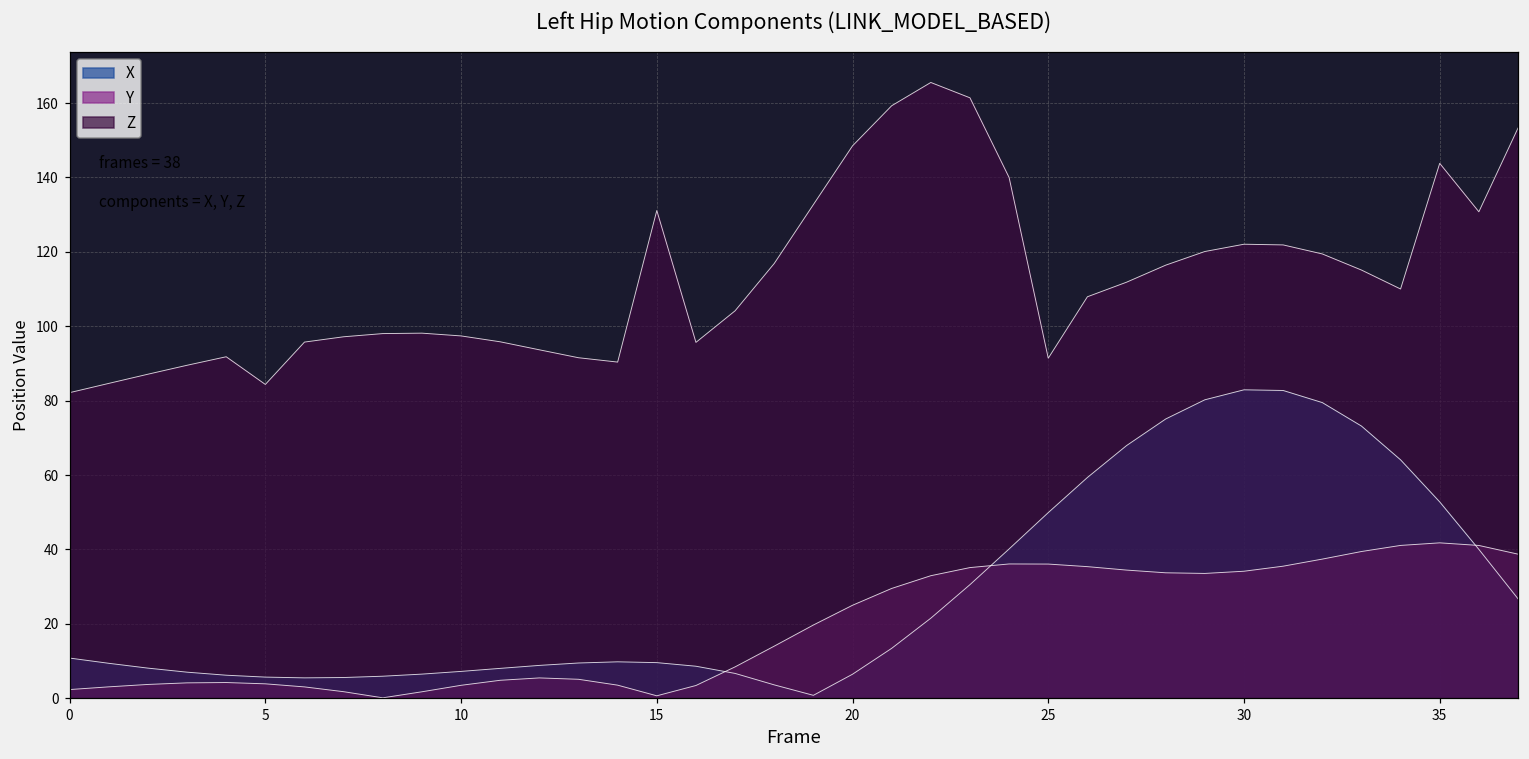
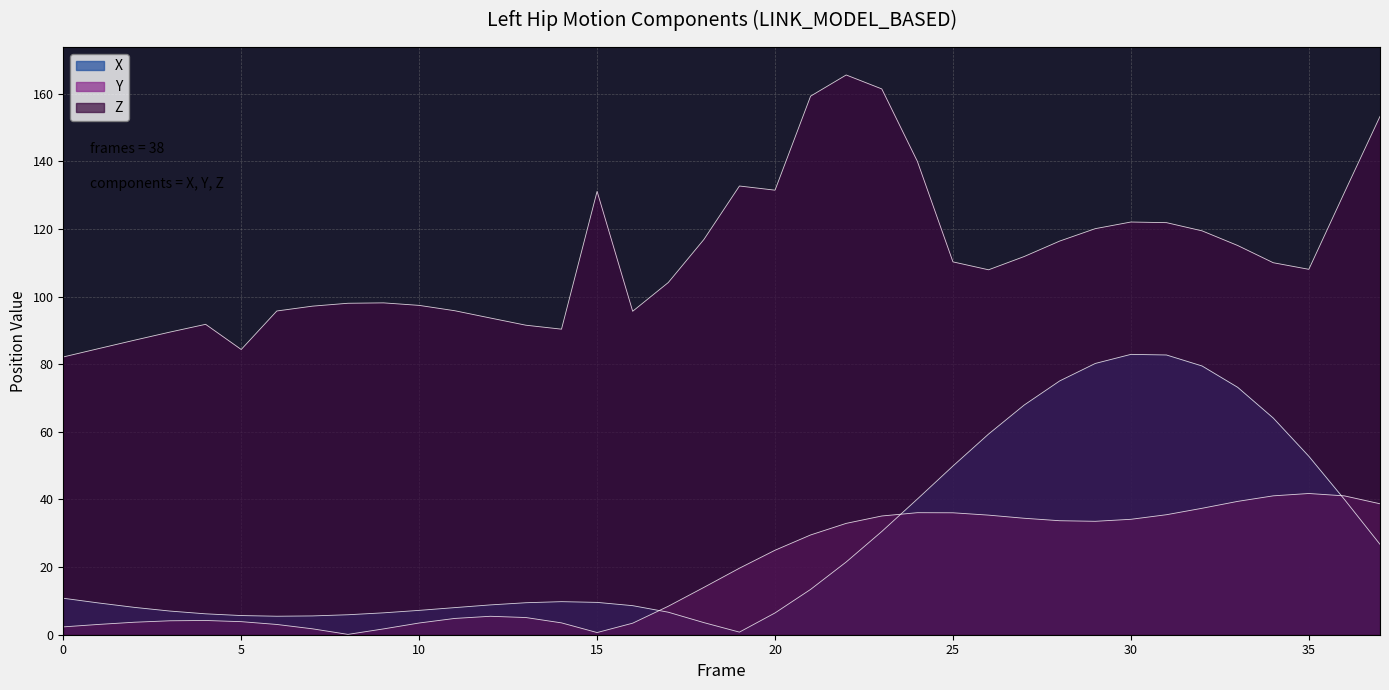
Z, 20: 148 -> 131
Z, 25: 91 -> 110
Z, 35: 144 -> 108
